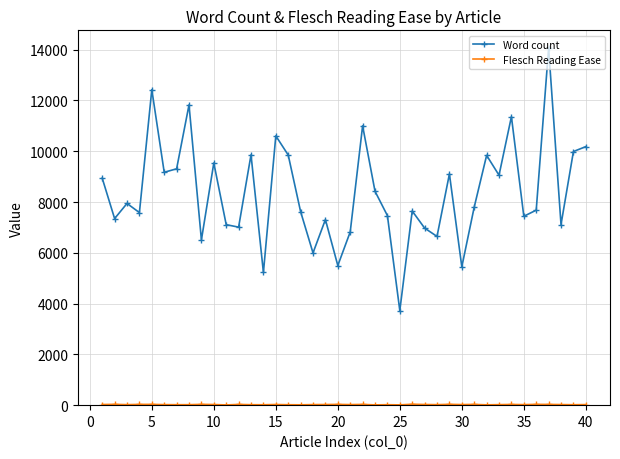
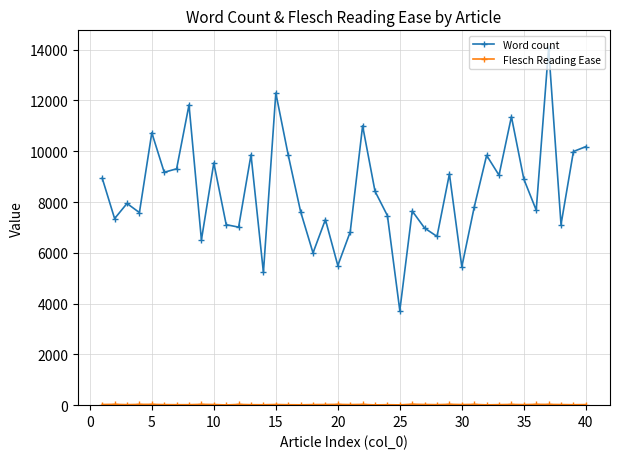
Word count, 5: 12400 -> 10700
Word count, 15: 10600 -> 12300
Word count, 35: 7400 -> 8900
